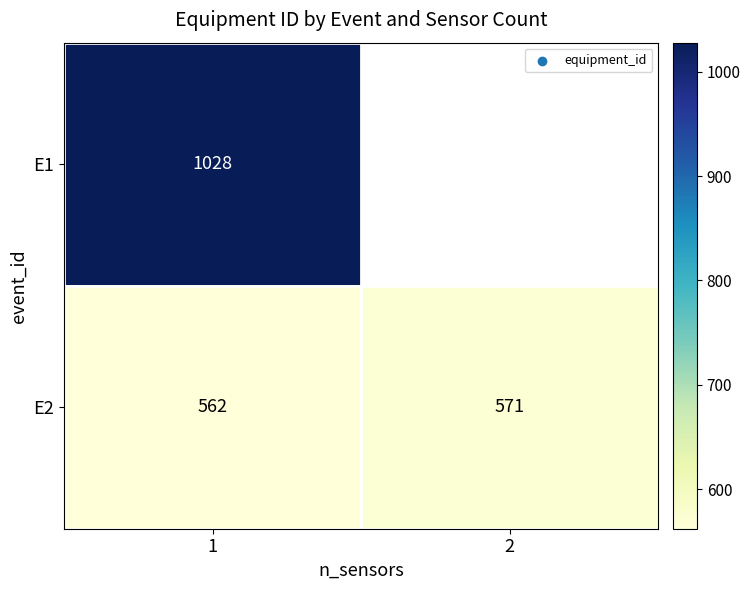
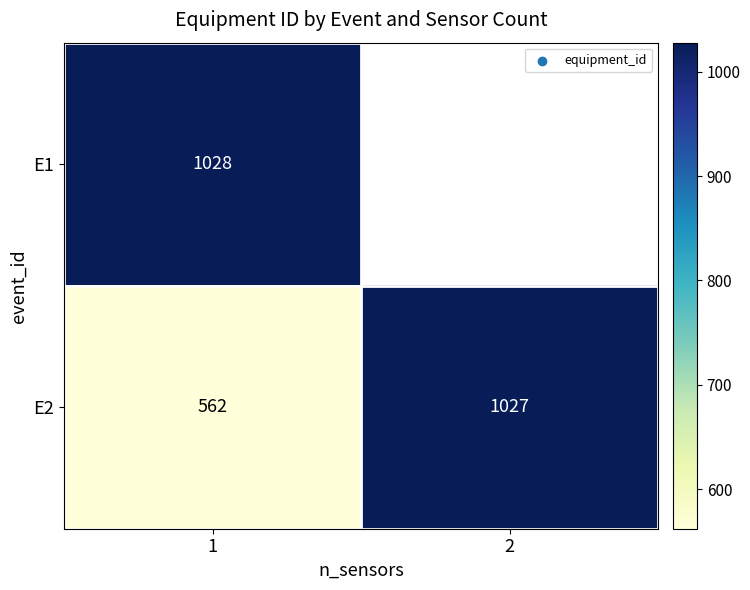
E2, 2: 571 -> 1027
